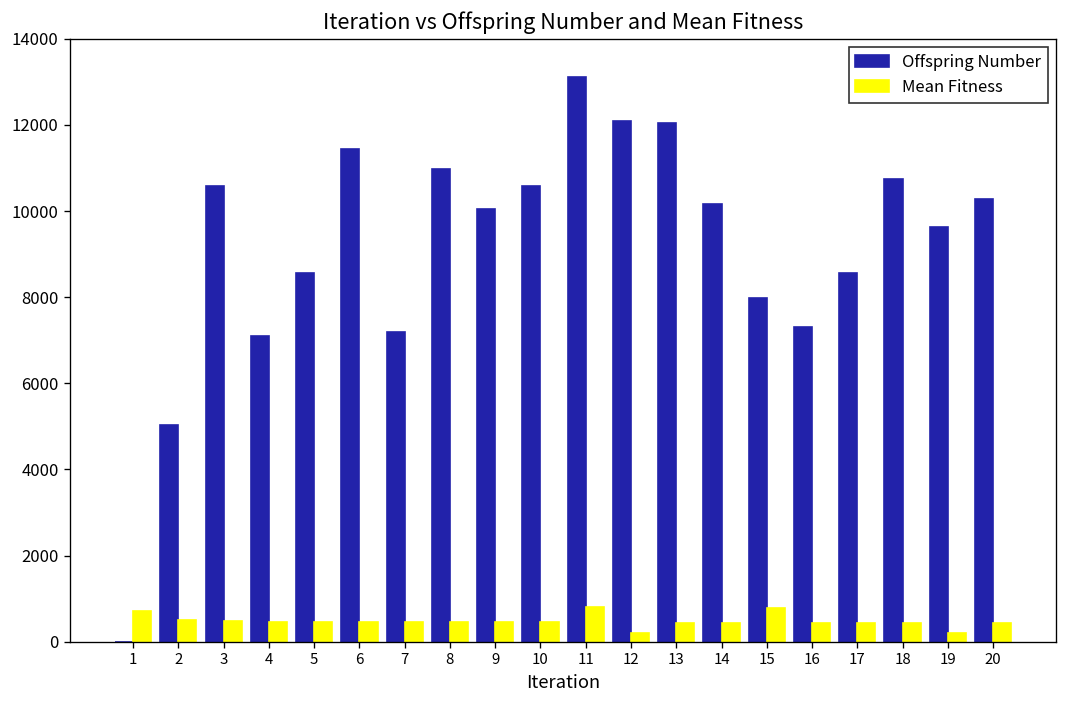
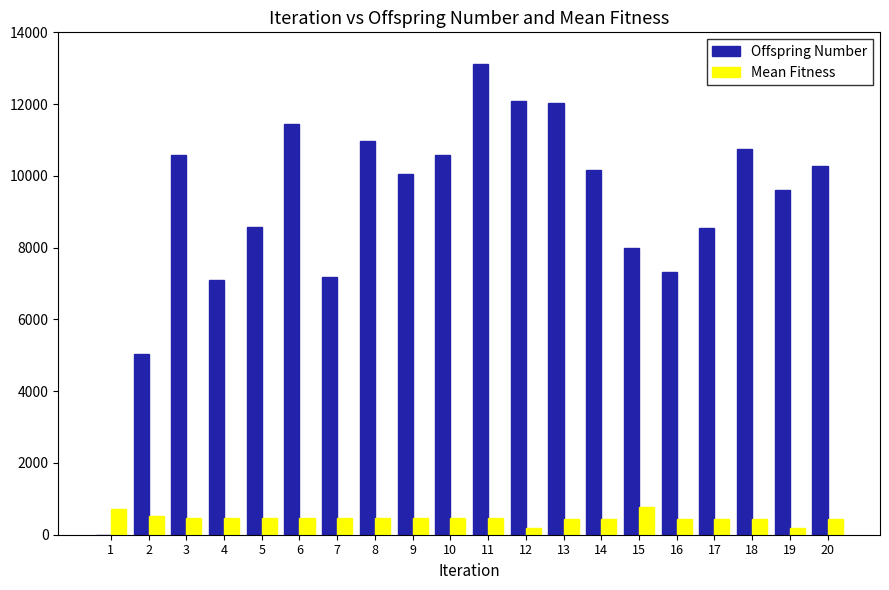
Mean Fitness, 11: 800 -> 500
